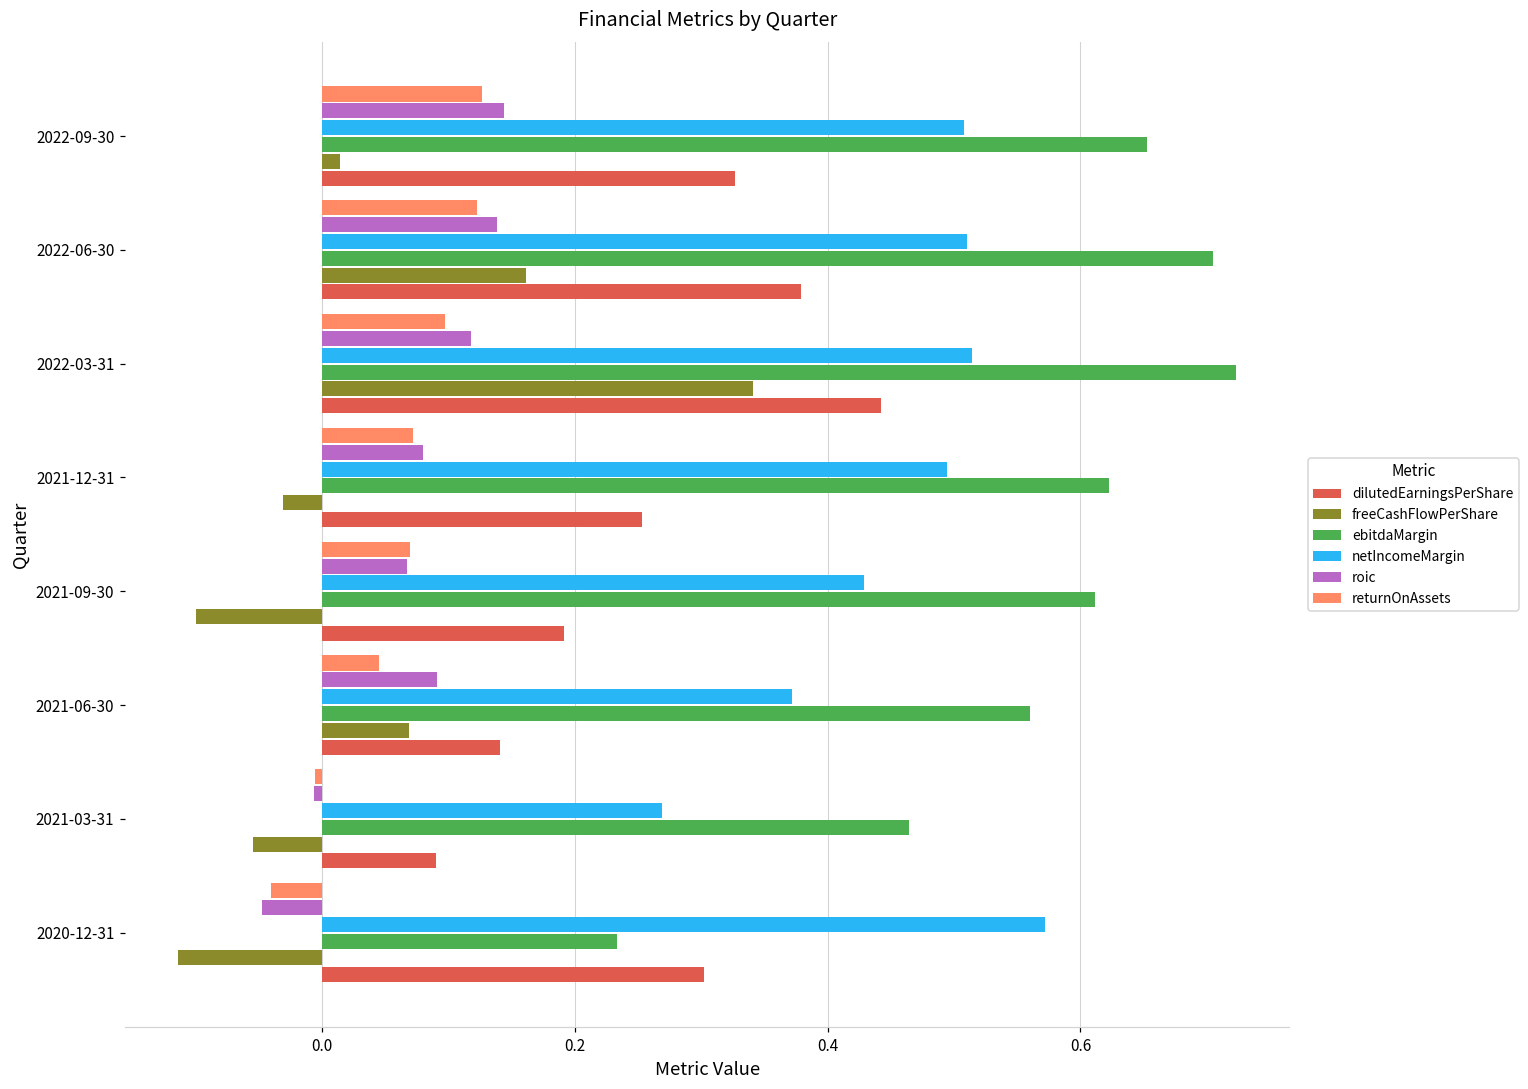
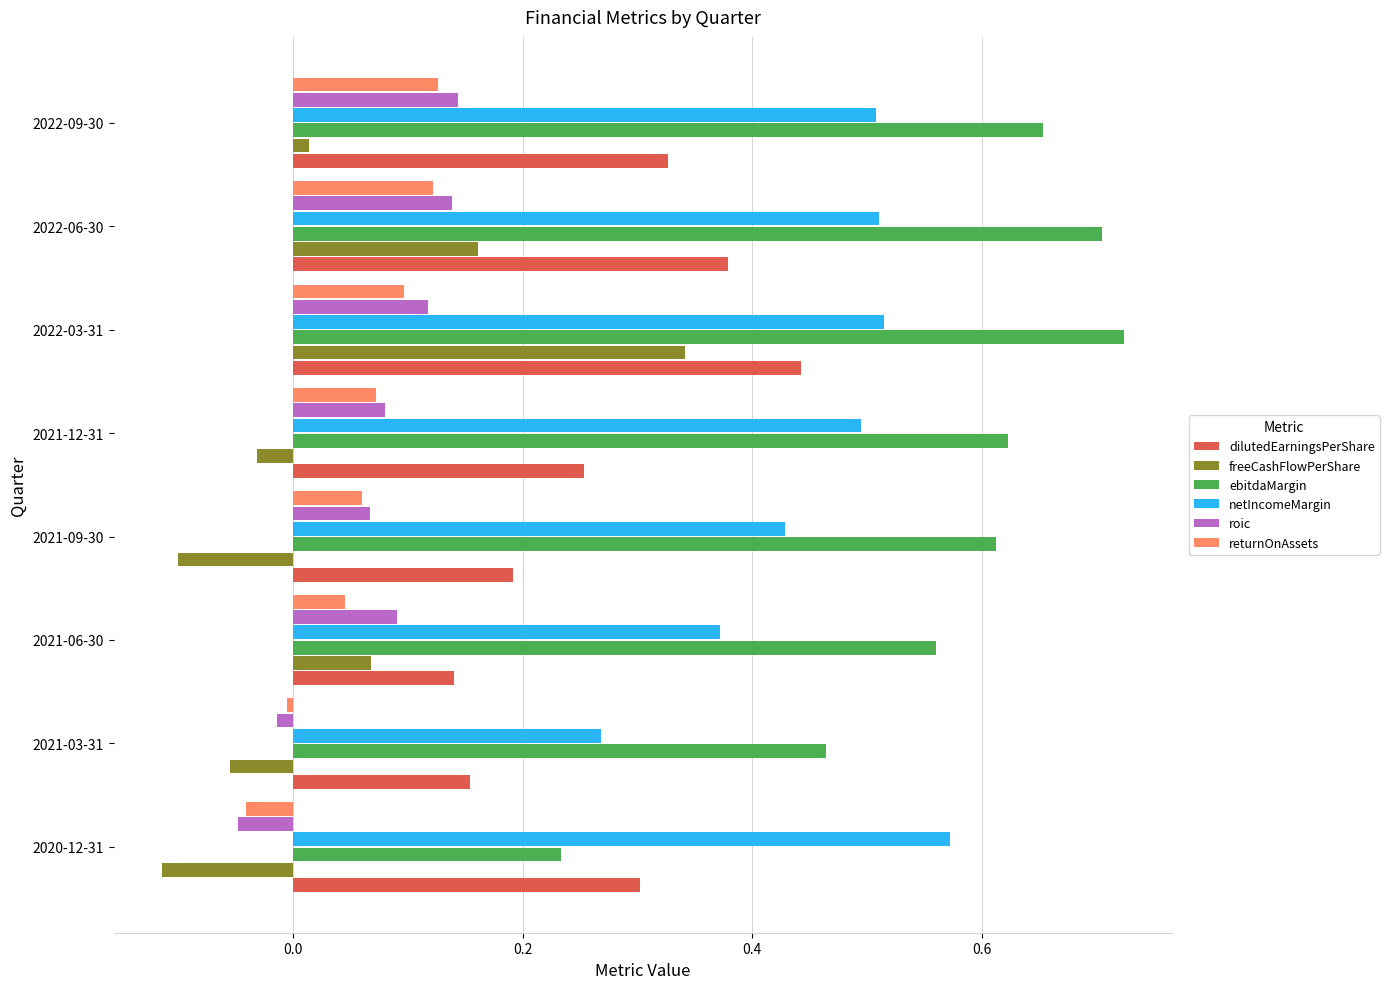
returnOnAssets, 2021-09-30: 0.07 -> 0.06
roic, 2021-03-31: -0.006 -> -0.014
dilutedEarningsPerShare, 2021-03-31: 0.090 -> 0.154
